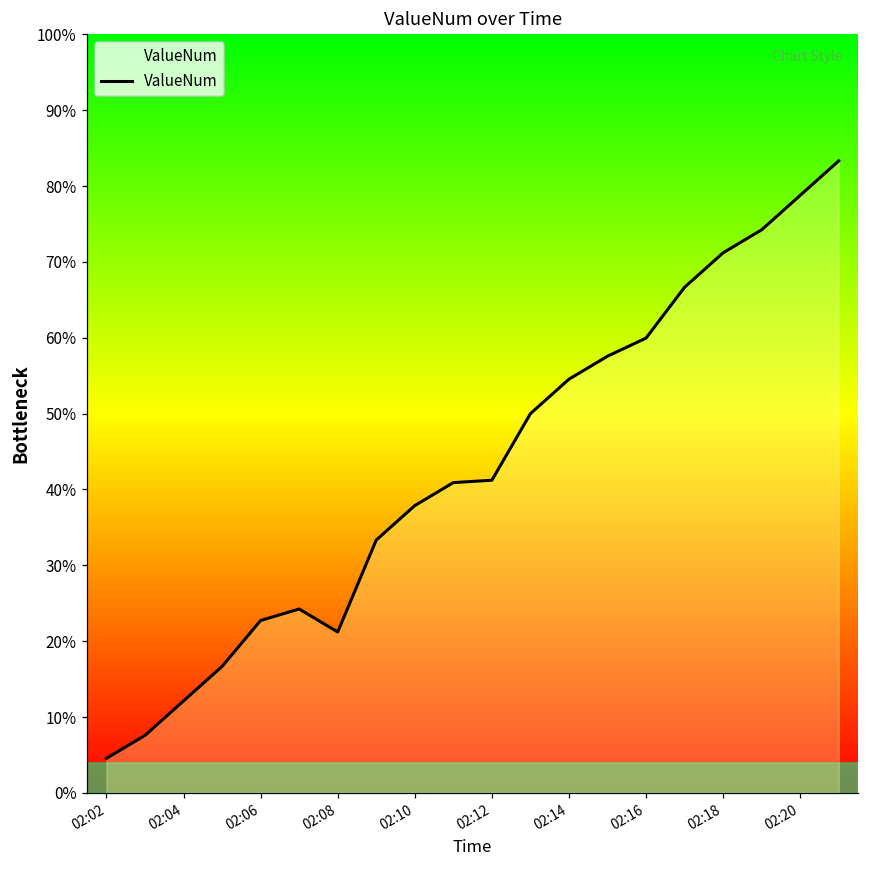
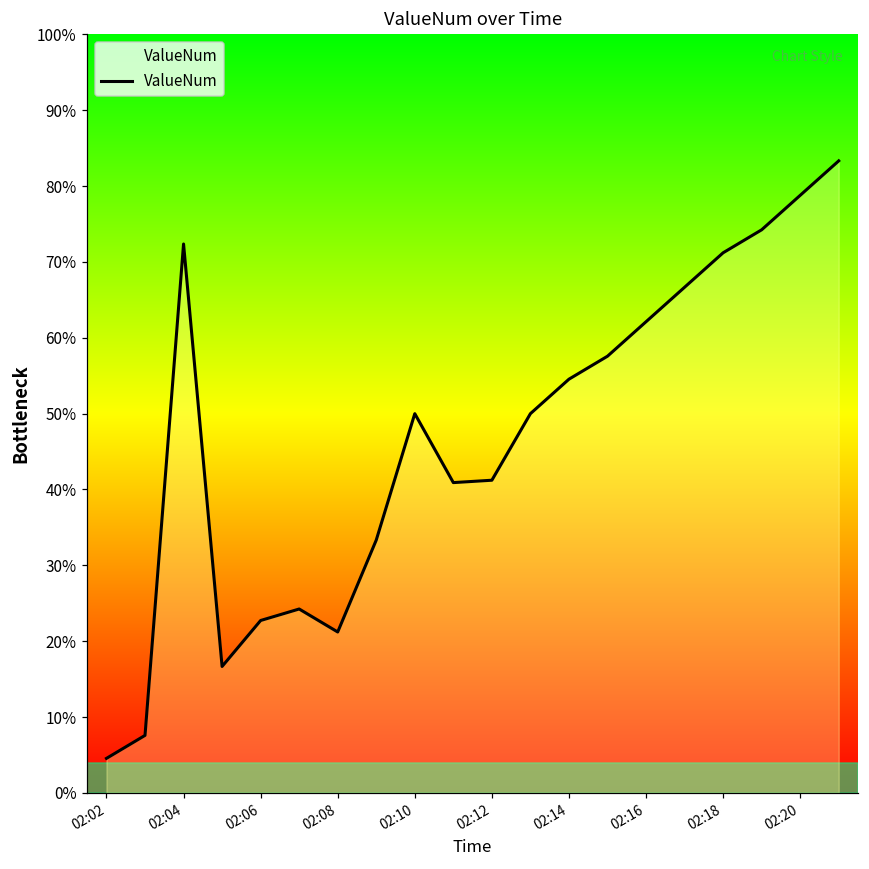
02:04: 12% -> 72%
02:10: 38% -> 50%
02:16: 60% -> 62%
